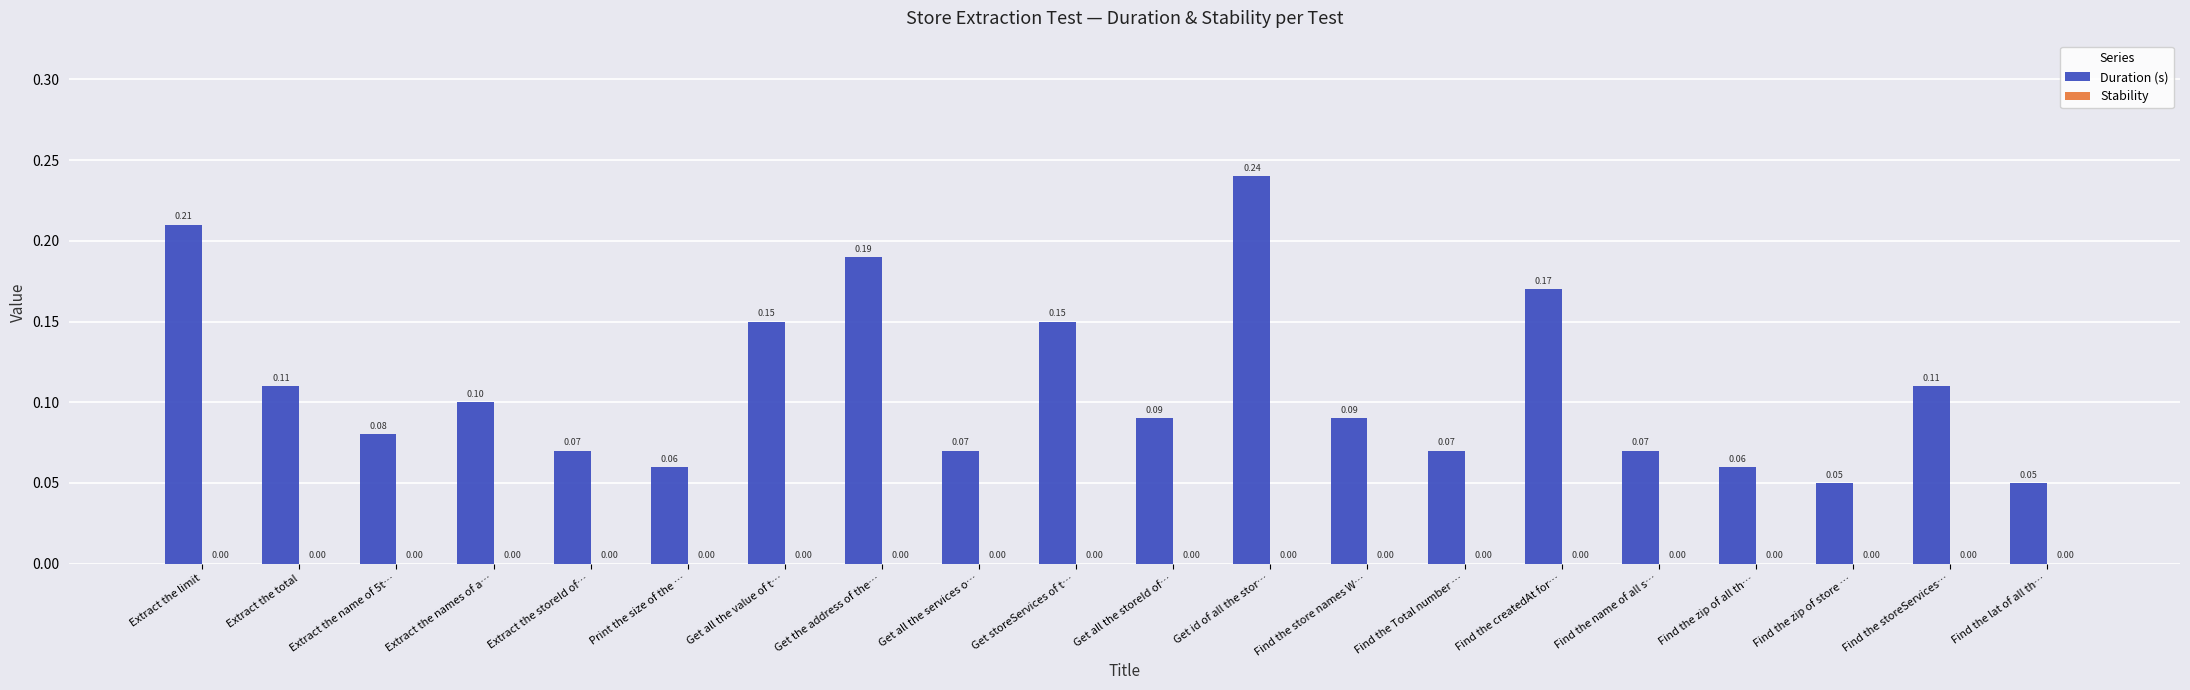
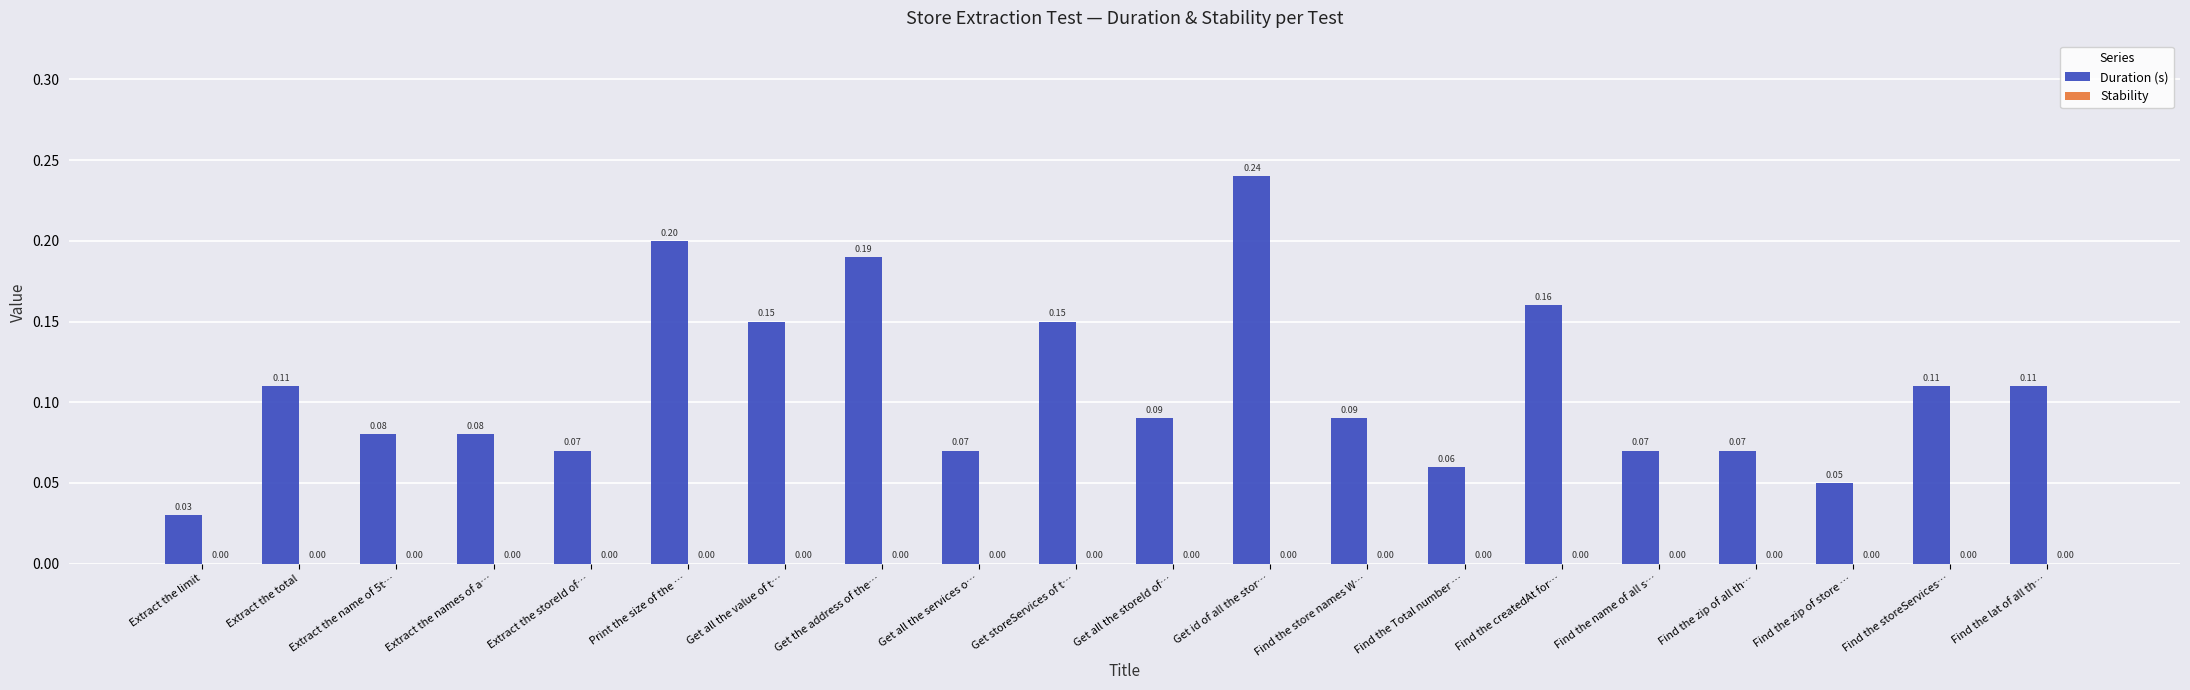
Duration (s), Extract the limit: 0.21 -> 0.03
Duration (s), Extract the names of a…: 0.10 -> 0.08
Duration (s), Print the size of the …: 0.06 -> 0.20
Duration (s), Find the Total number …: 0.07 -> 0.06
Duration (s), Find the createdAt for…: 0.17 -> 0.16
Duration (s), Find the zip of all th…: 0.06 -> 0.07
Duration (s), Find the lat of all th…: 0.05 -> 0.11
